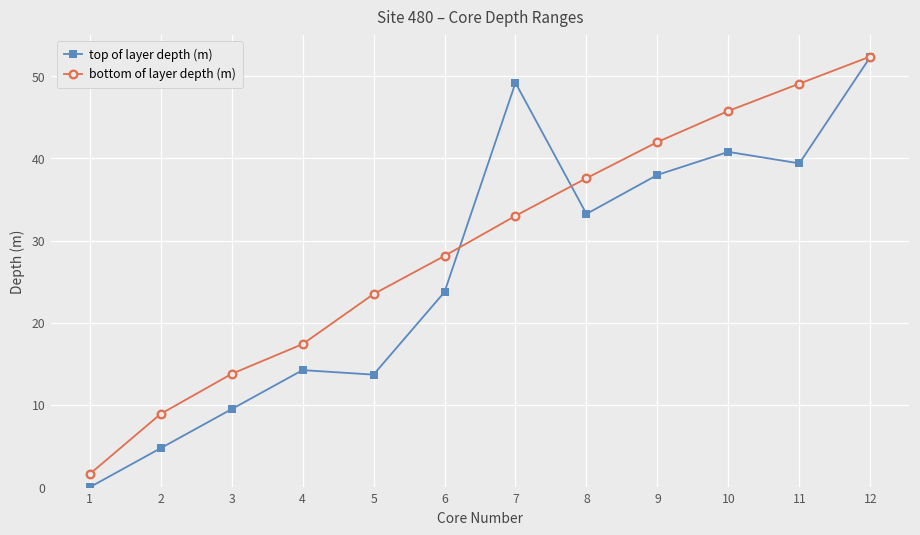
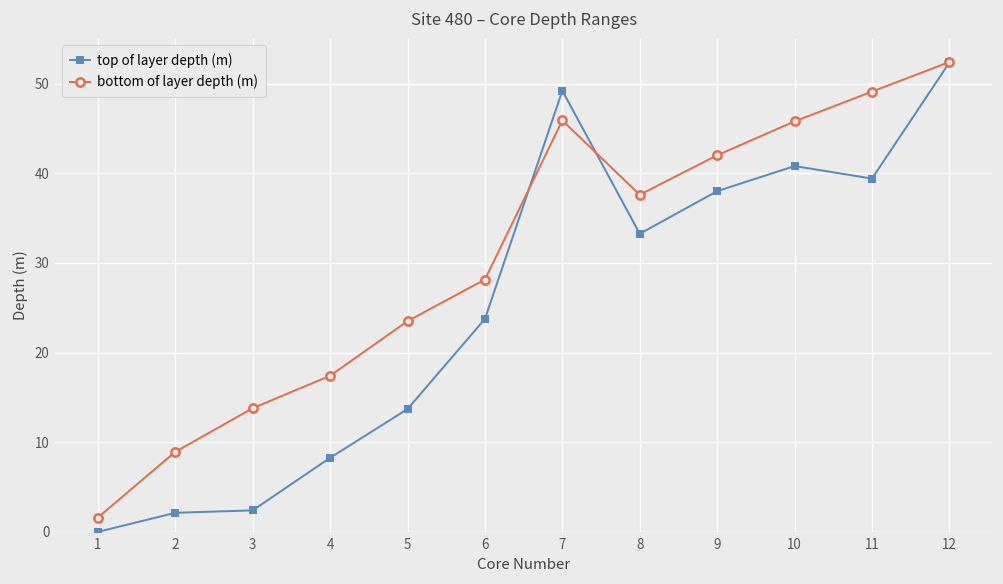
top of layer depth (m), 2: 5 -> 2
top of layer depth (m), 3: 10 -> 2
top of layer depth (m), 4: 14 -> 8
bottom of layer depth (m), 7: 33 -> 46
